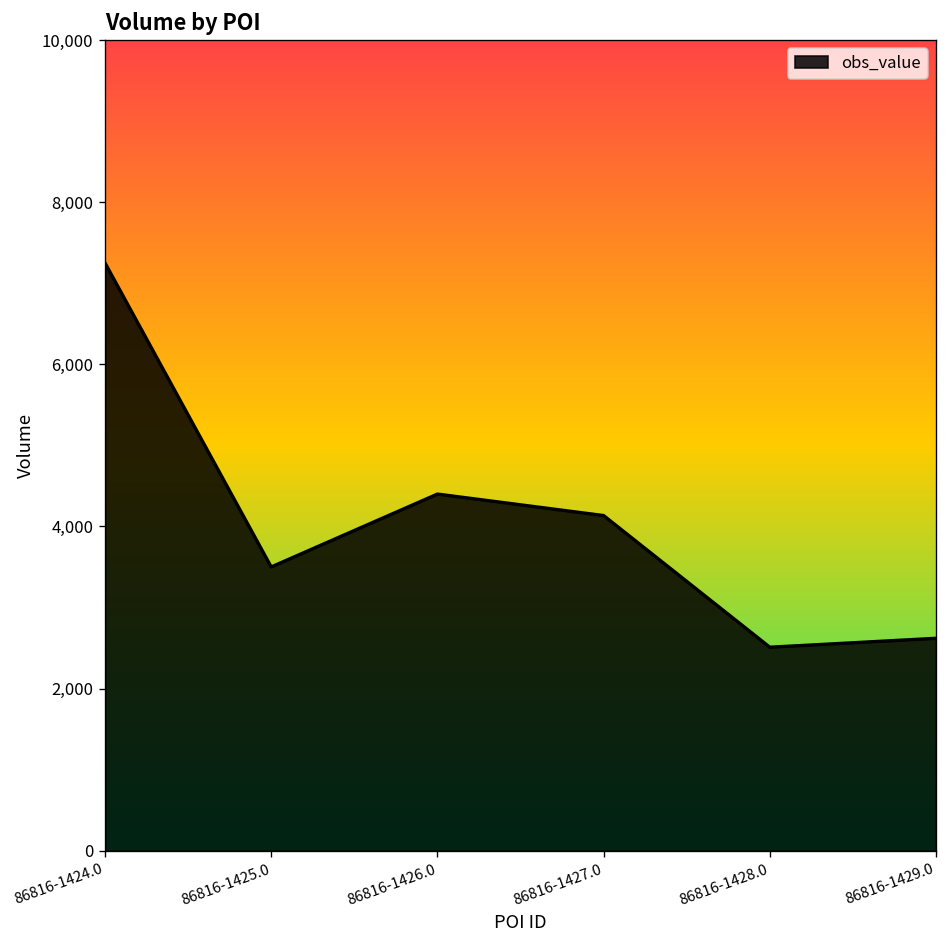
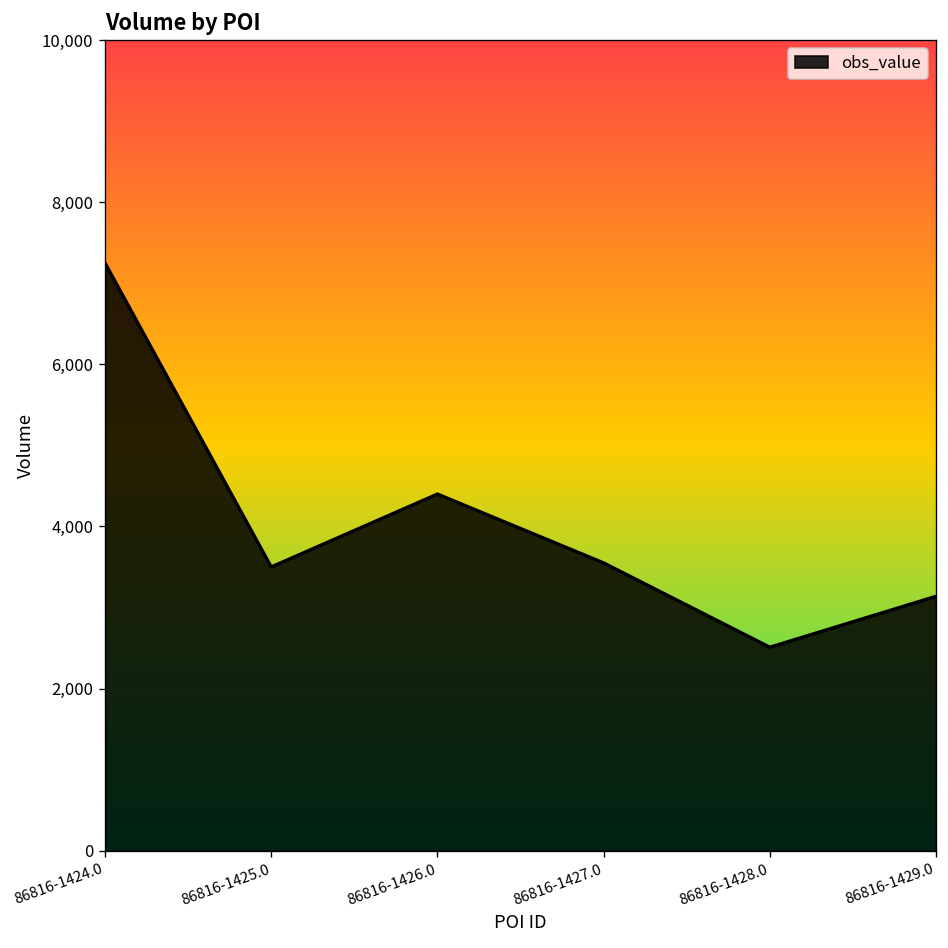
86816-1427.0: 4,100 -> 3,600
86816-1429.0: 2,600 -> 3,100
